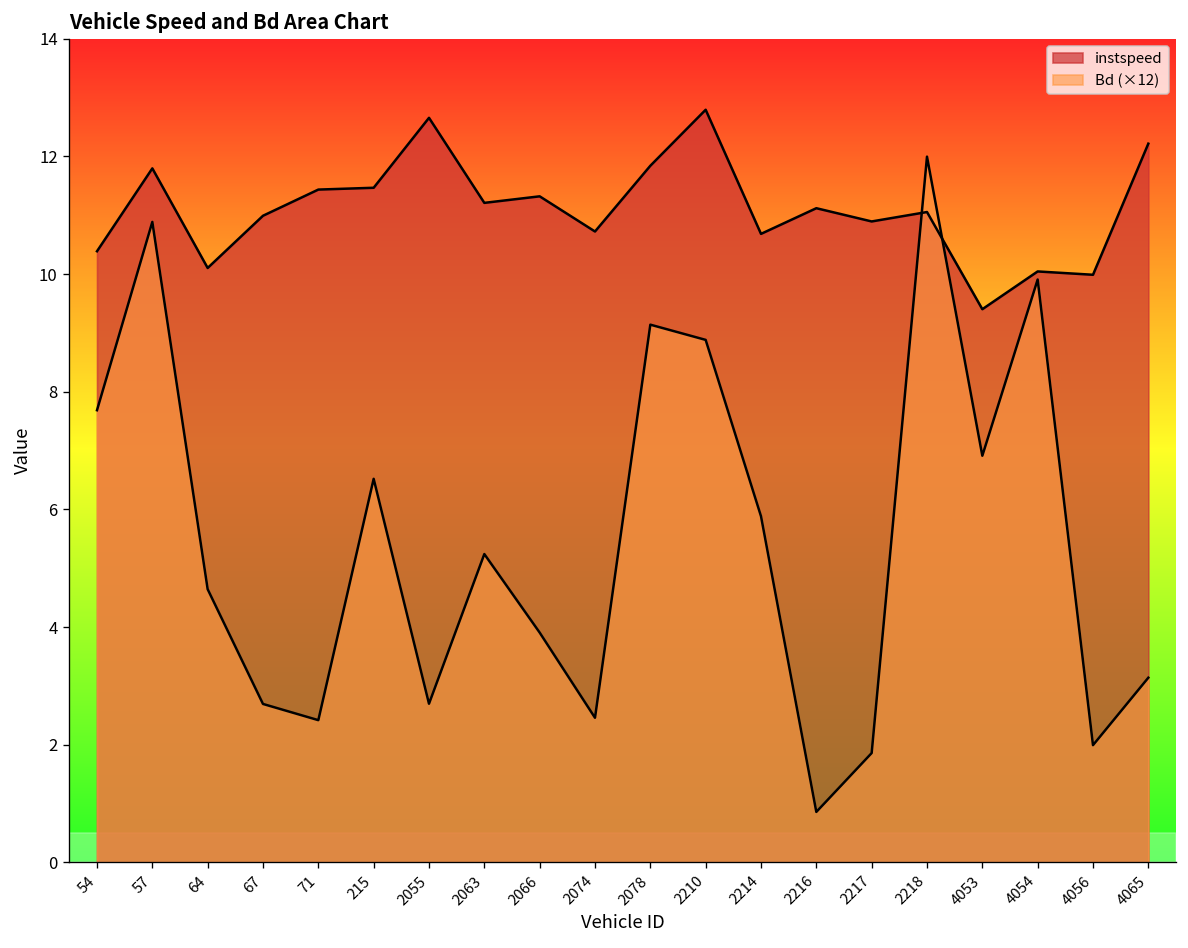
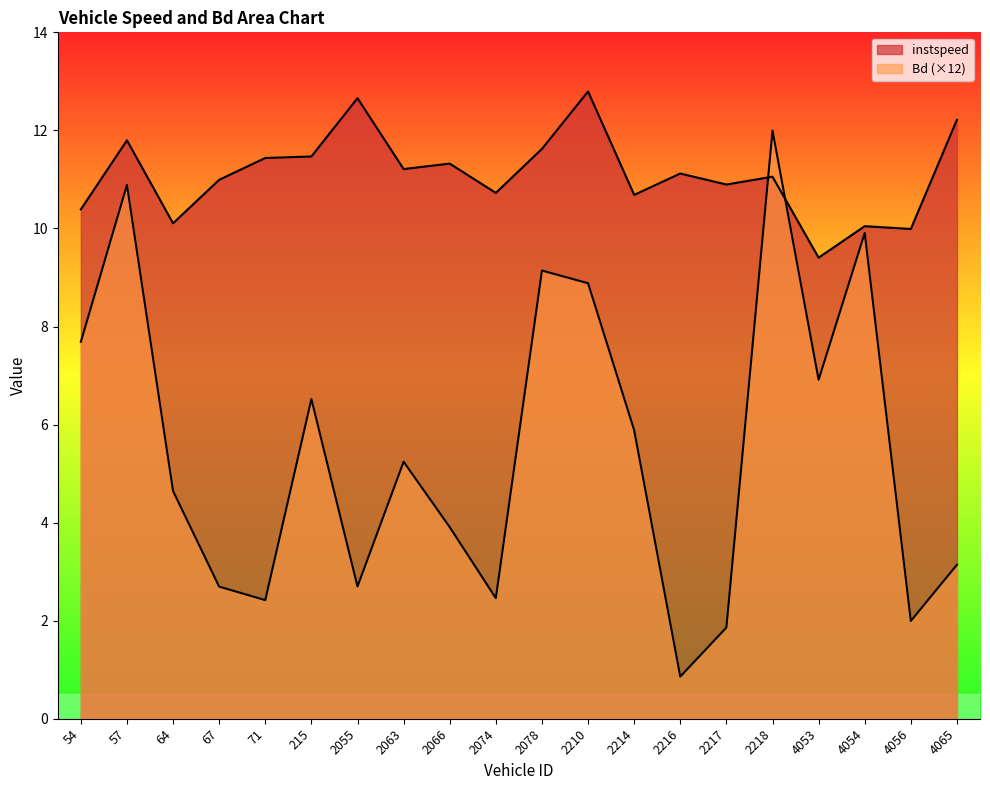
instspeed, 2078: 11.8 -> 11.6
